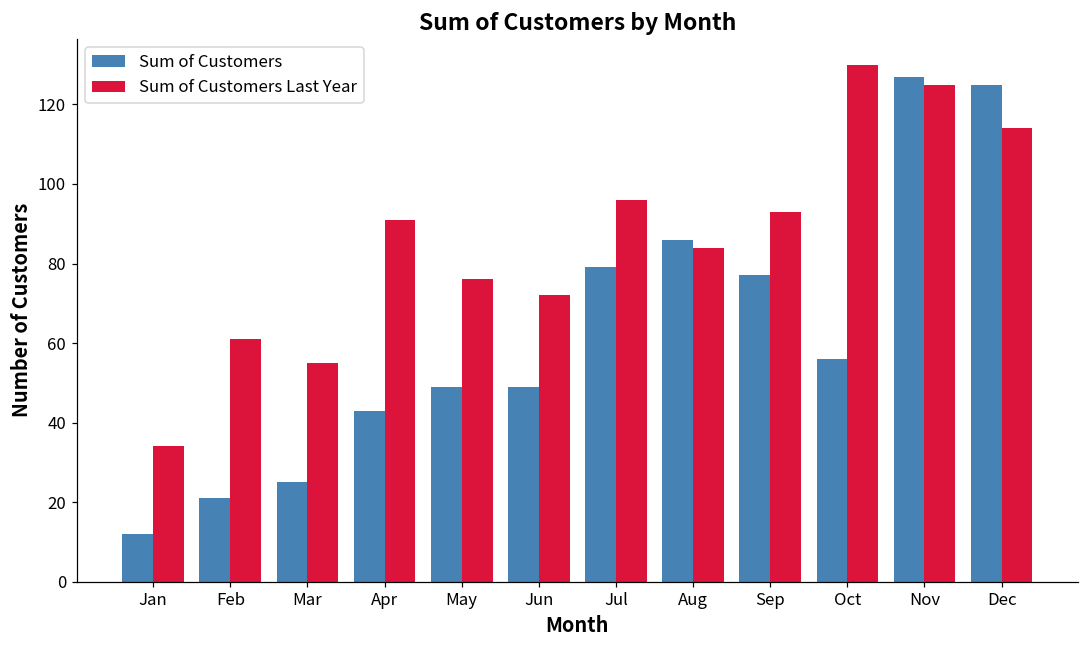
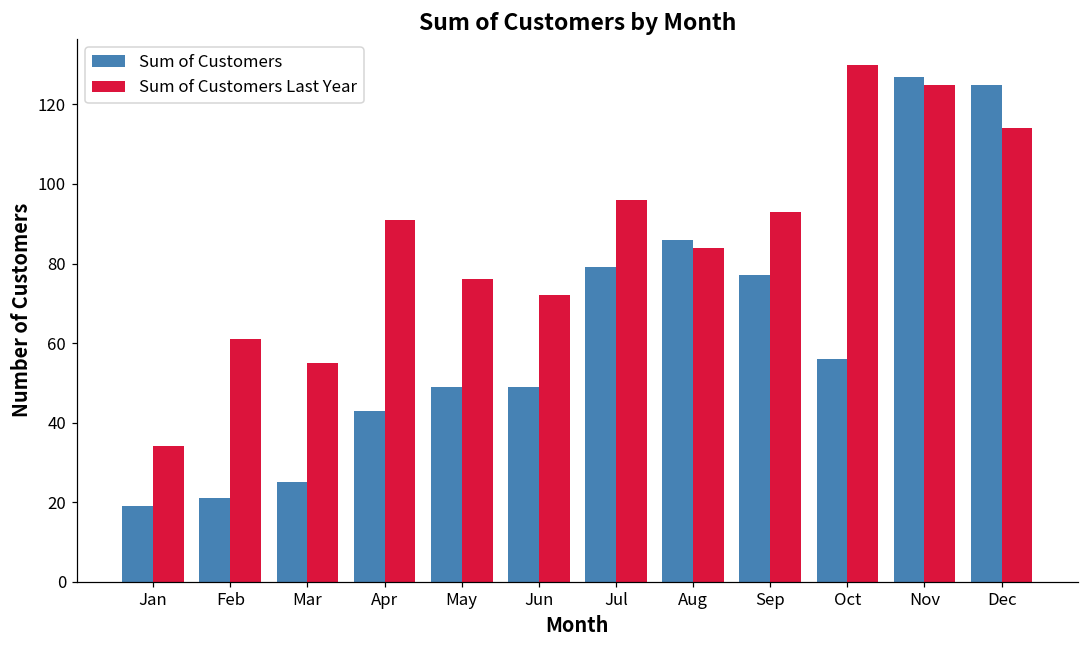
Sum of Customers, Jan: 12 -> 19
